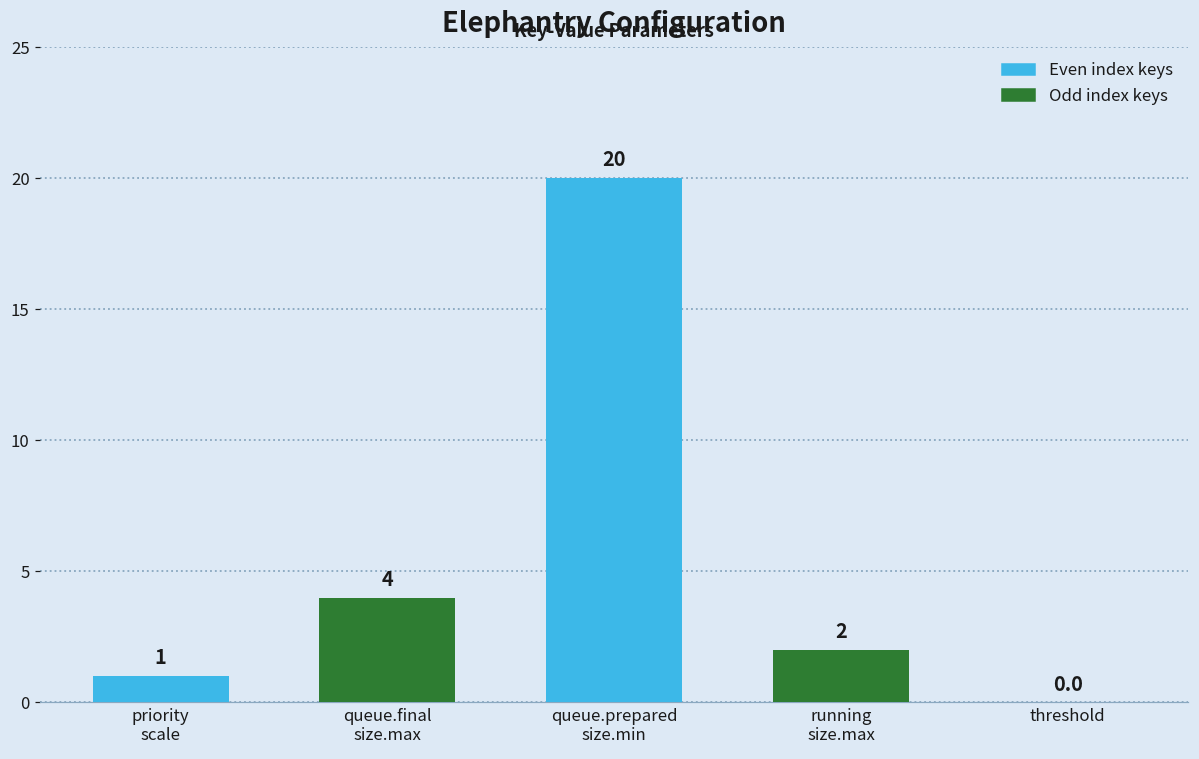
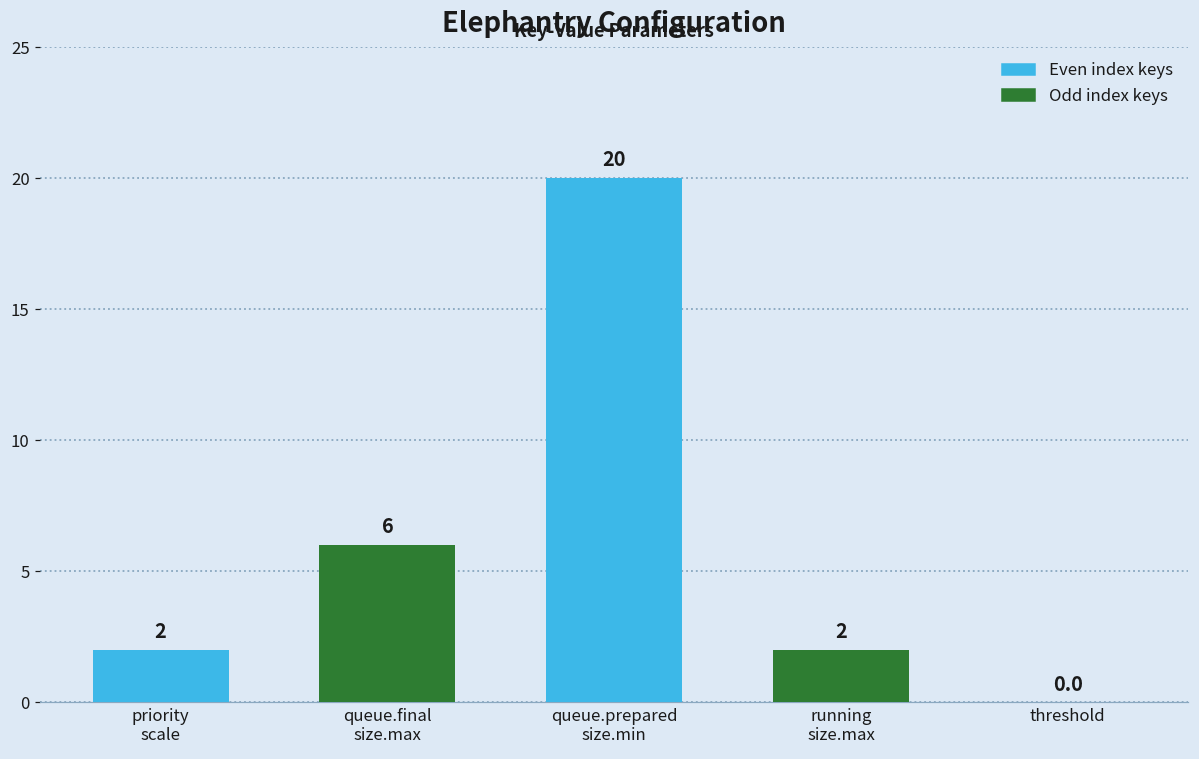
priority scale: 1 -> 2
queue.final size.max: 4 -> 6
